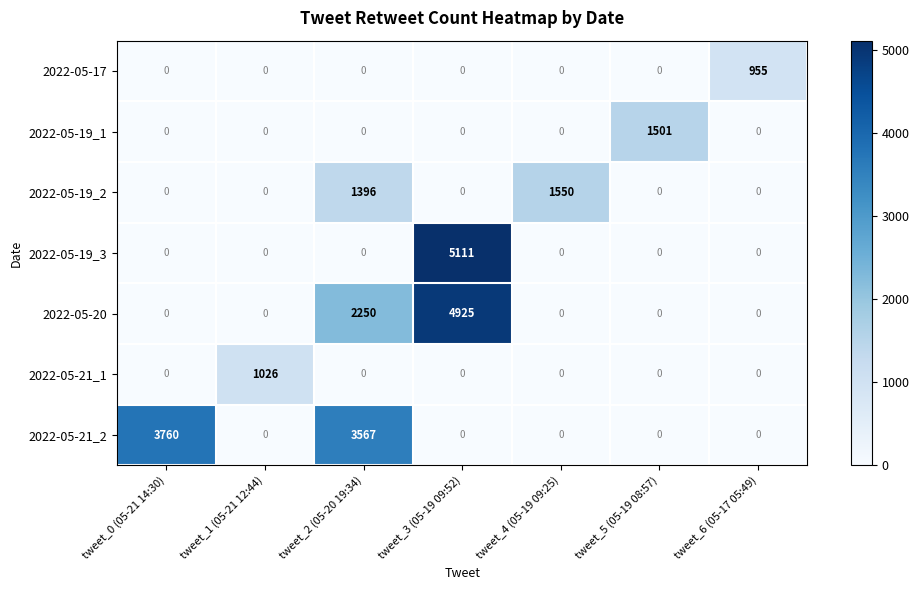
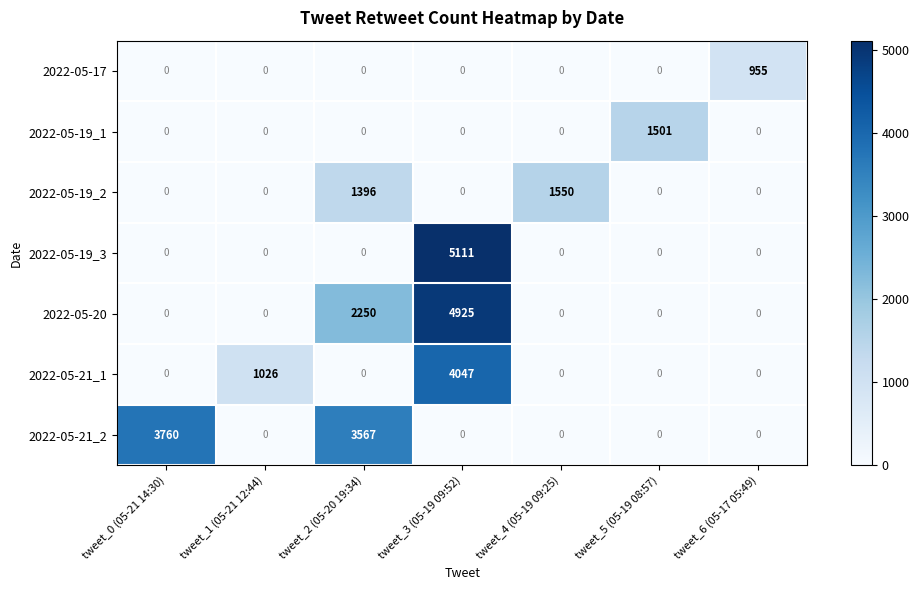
2022-05-21_1, tweet_3 (05-19 09:52): 0 -> 4047
